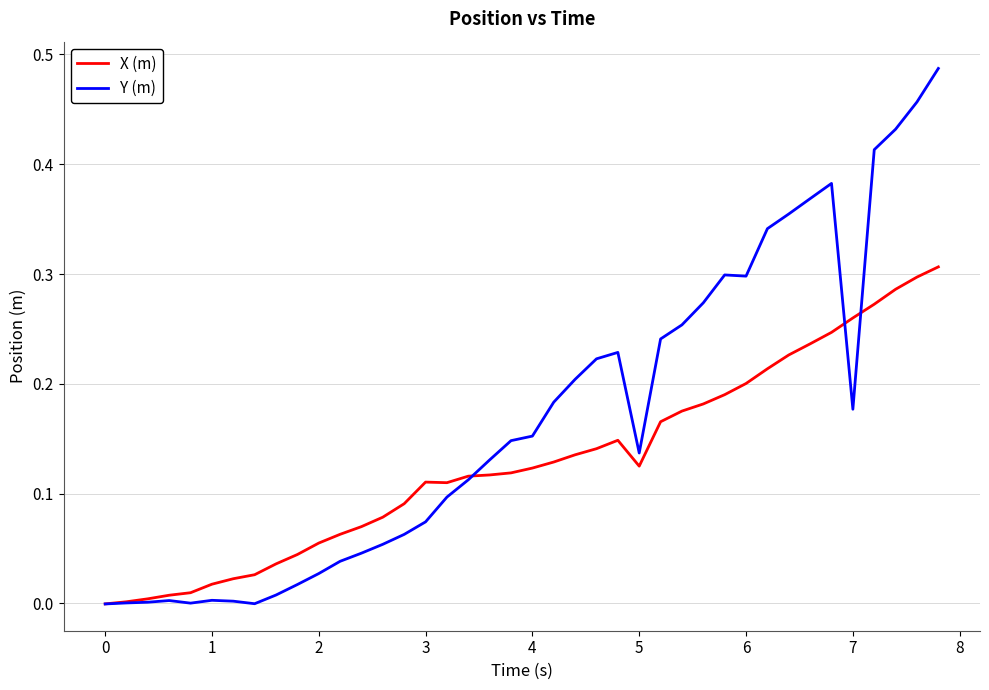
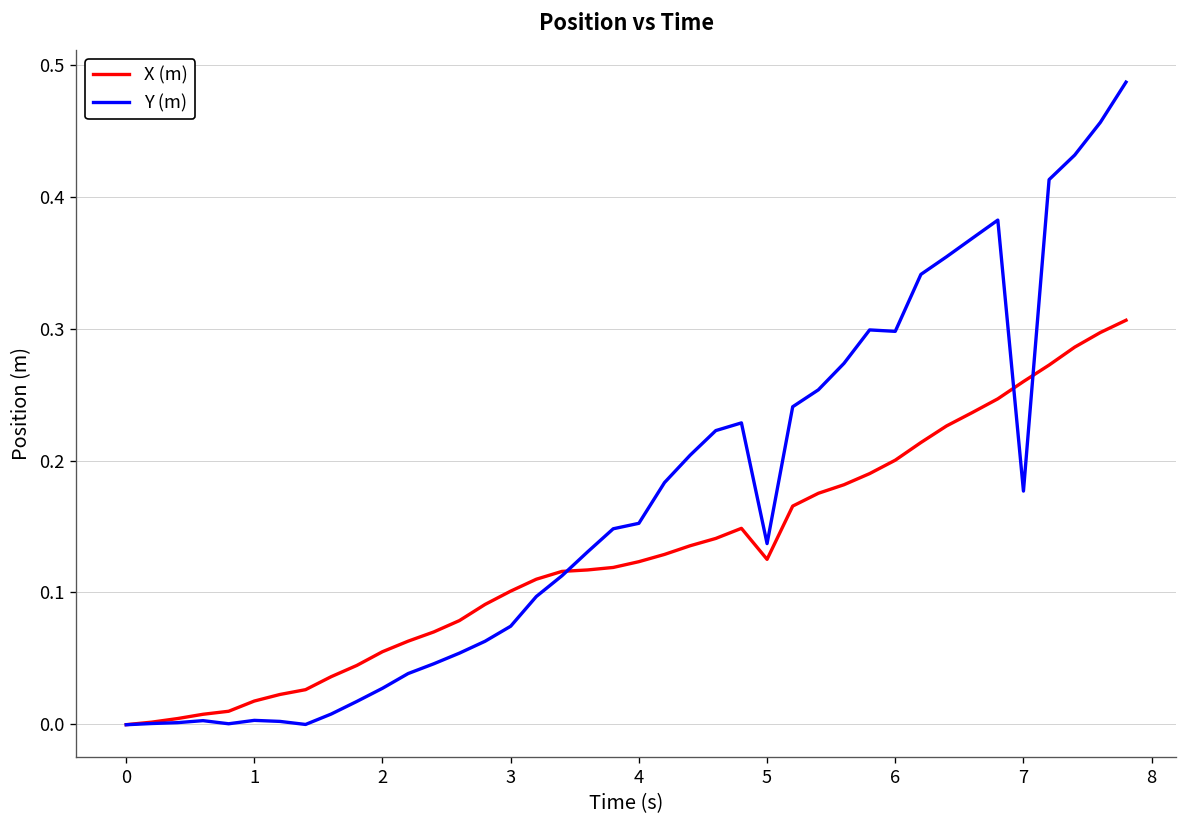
X (m), 3: 0.110 -> 0.101
